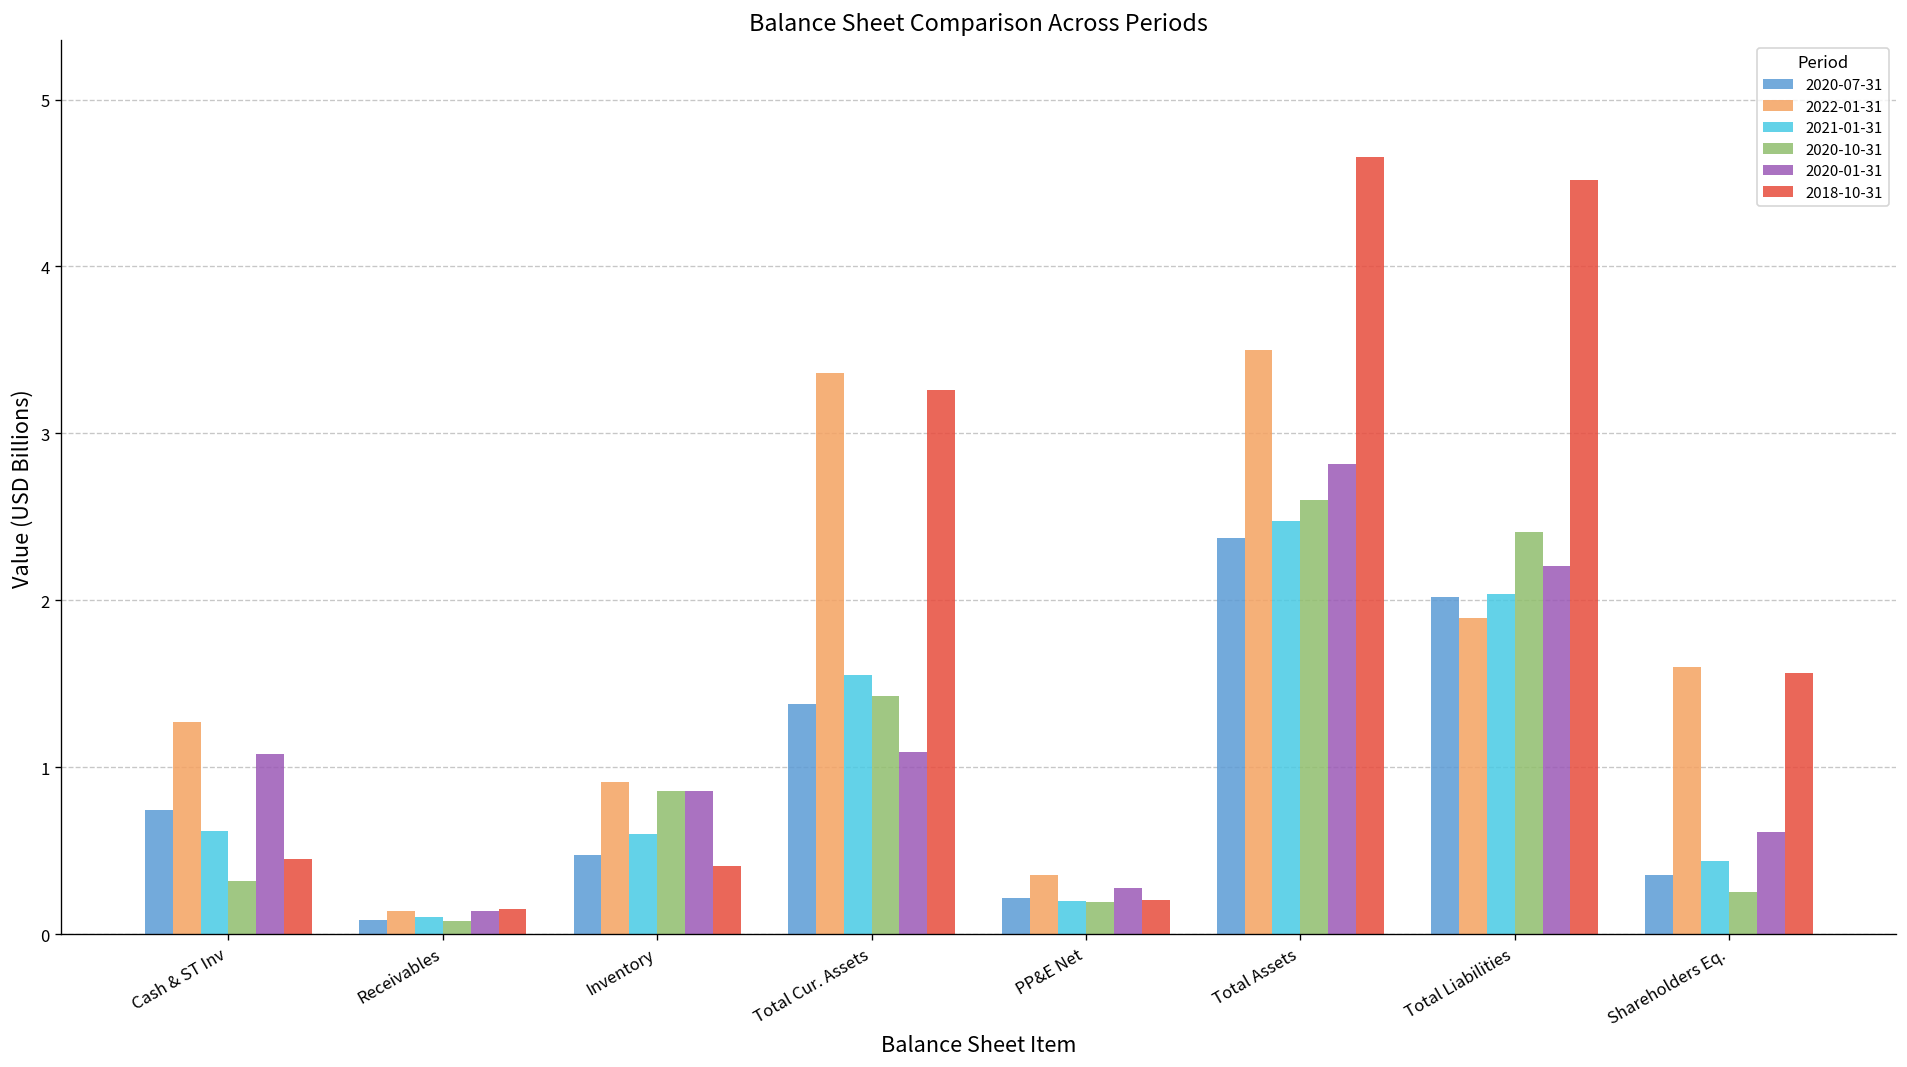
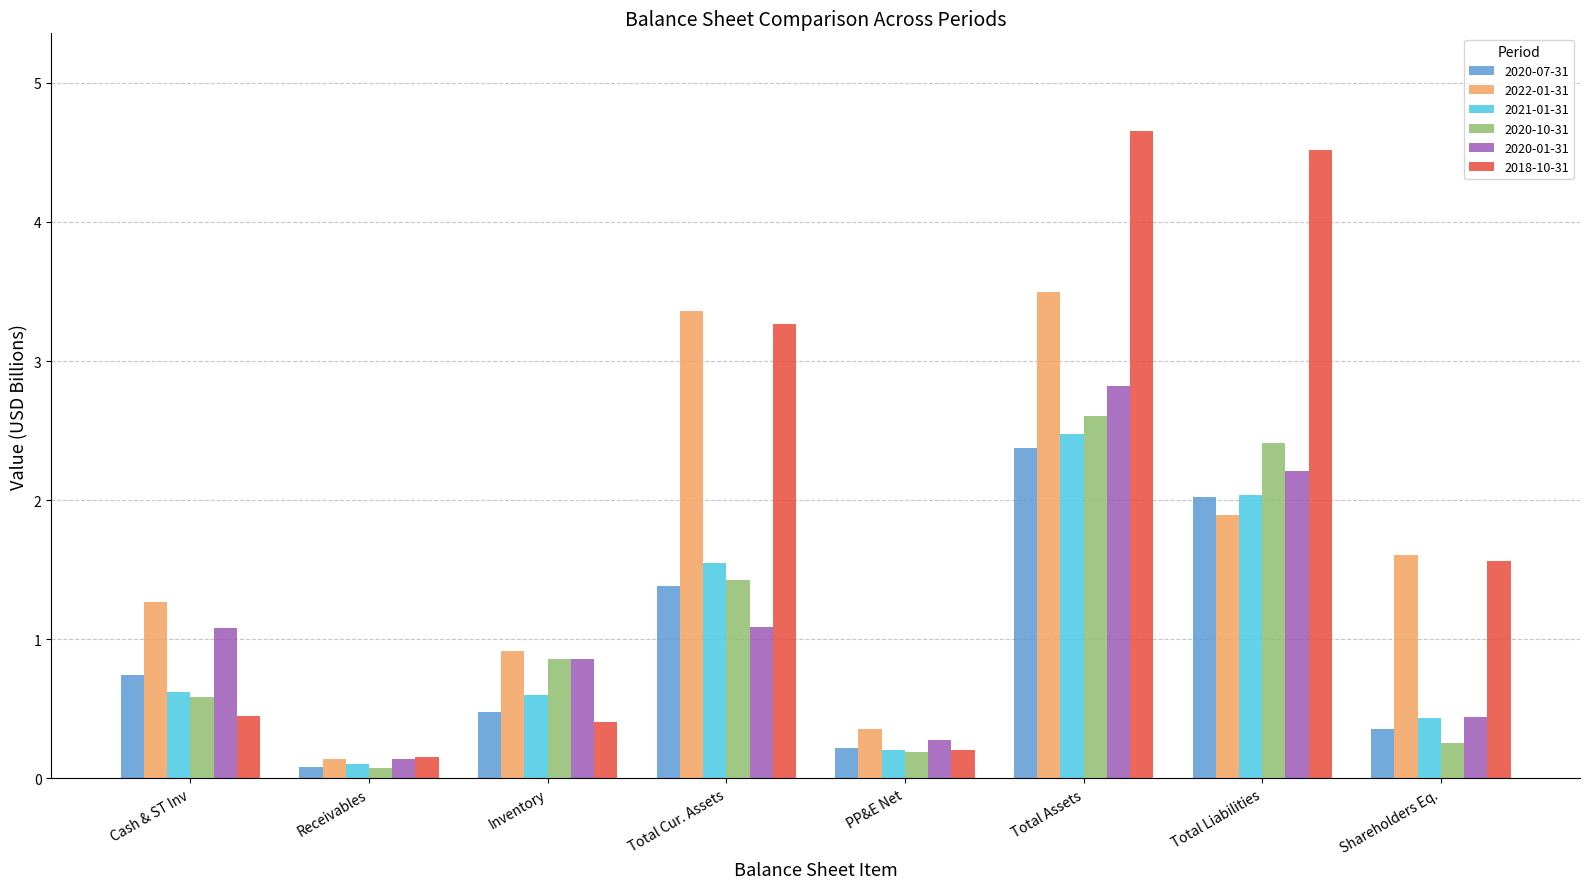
2020-10-31, Cash & ST Inv: 0.32 -> 0.59
2020-01-31, Shareholders Eq.: 0.61 -> 0.44
